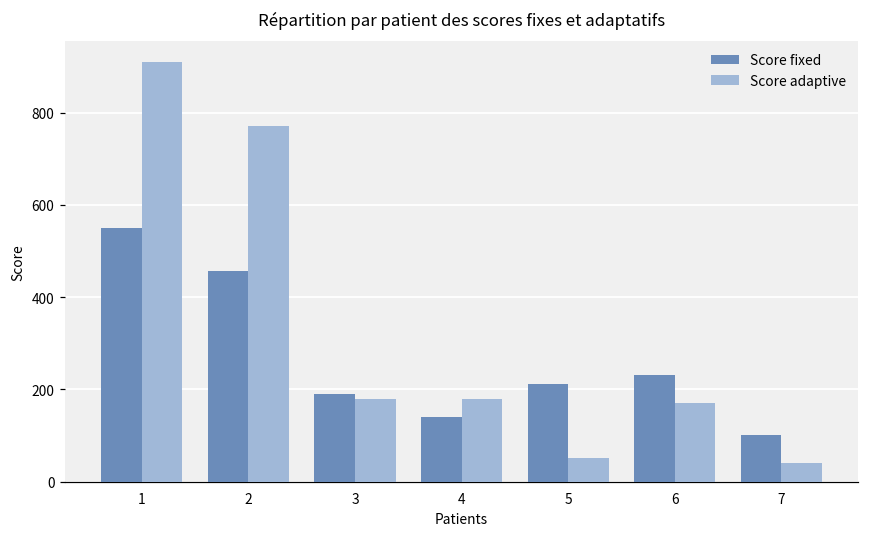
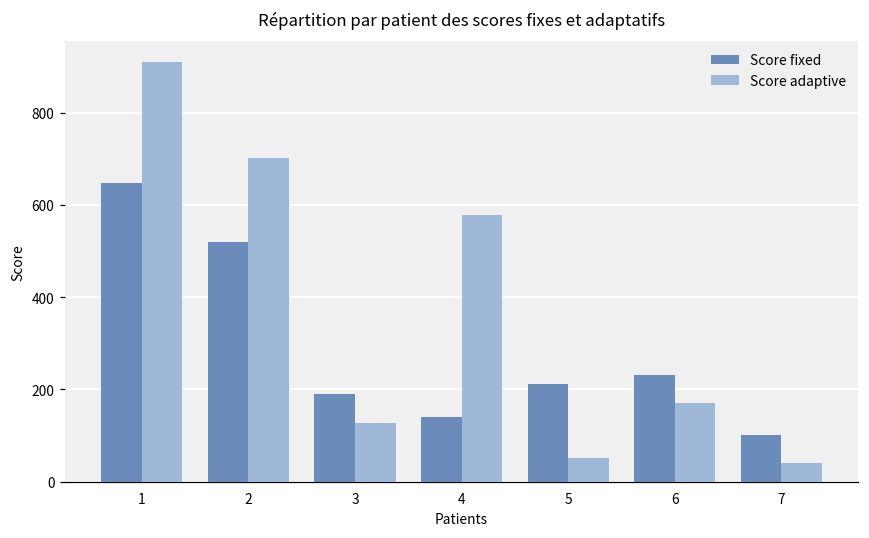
Score fixed, 1: 550 -> 650
Score fixed, 2: 460 -> 520
Score adaptive, 2: 770 -> 700
Score adaptive, 3: 180 -> 130
Score adaptive, 4: 180 -> 580
